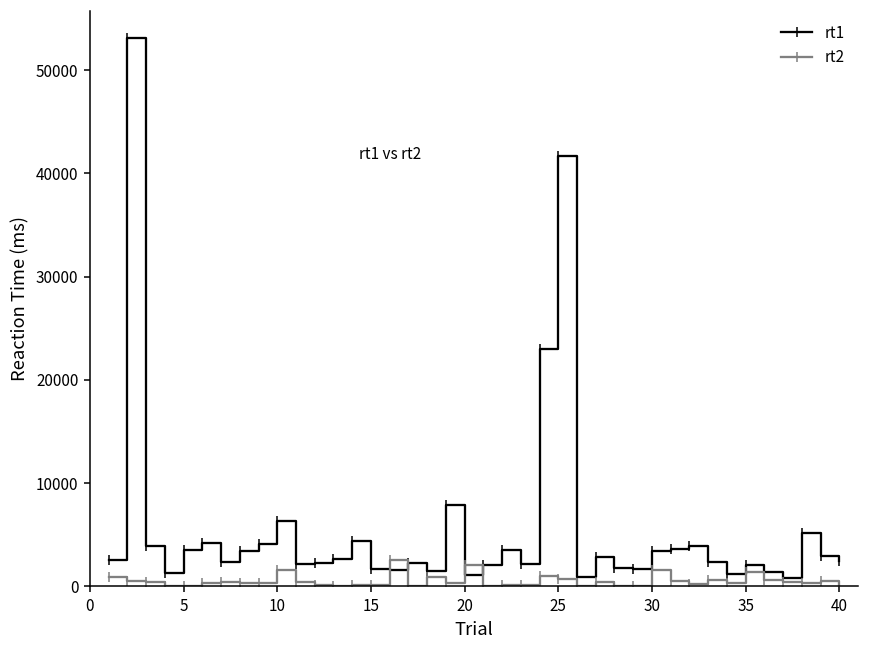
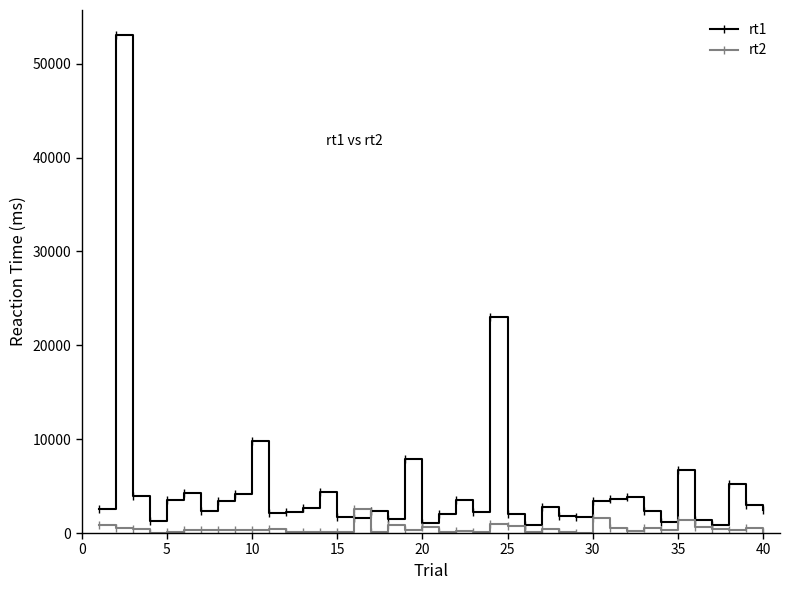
rt1, 10: 6000 -> 10000
rt2, 10: 2000 -> 0
rt2, 20: 2000 -> 1000
rt1, 25: 42000 -> 2000
rt1, 35: 2000 -> 7000
